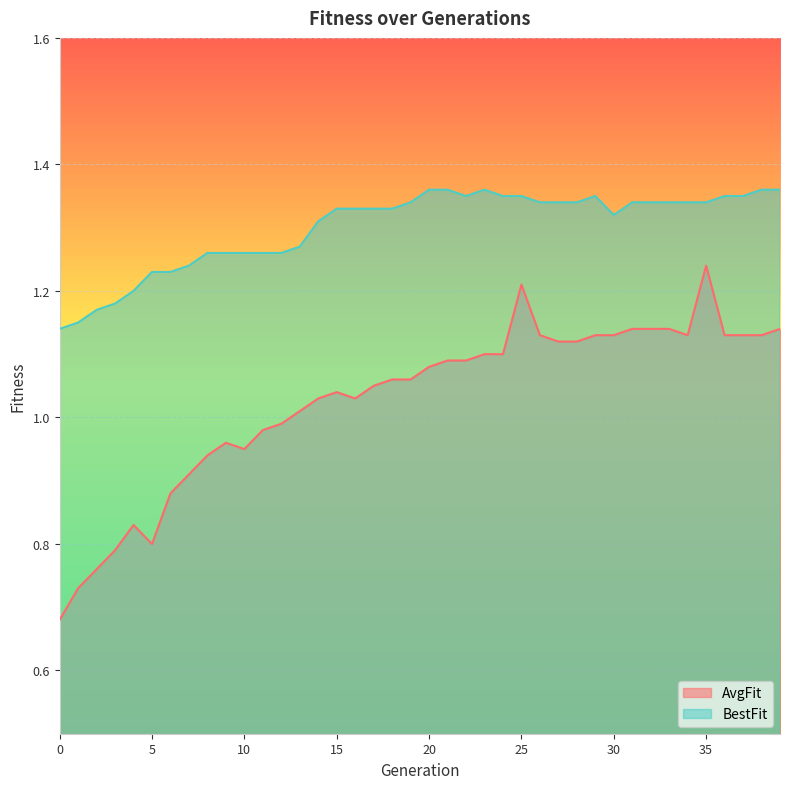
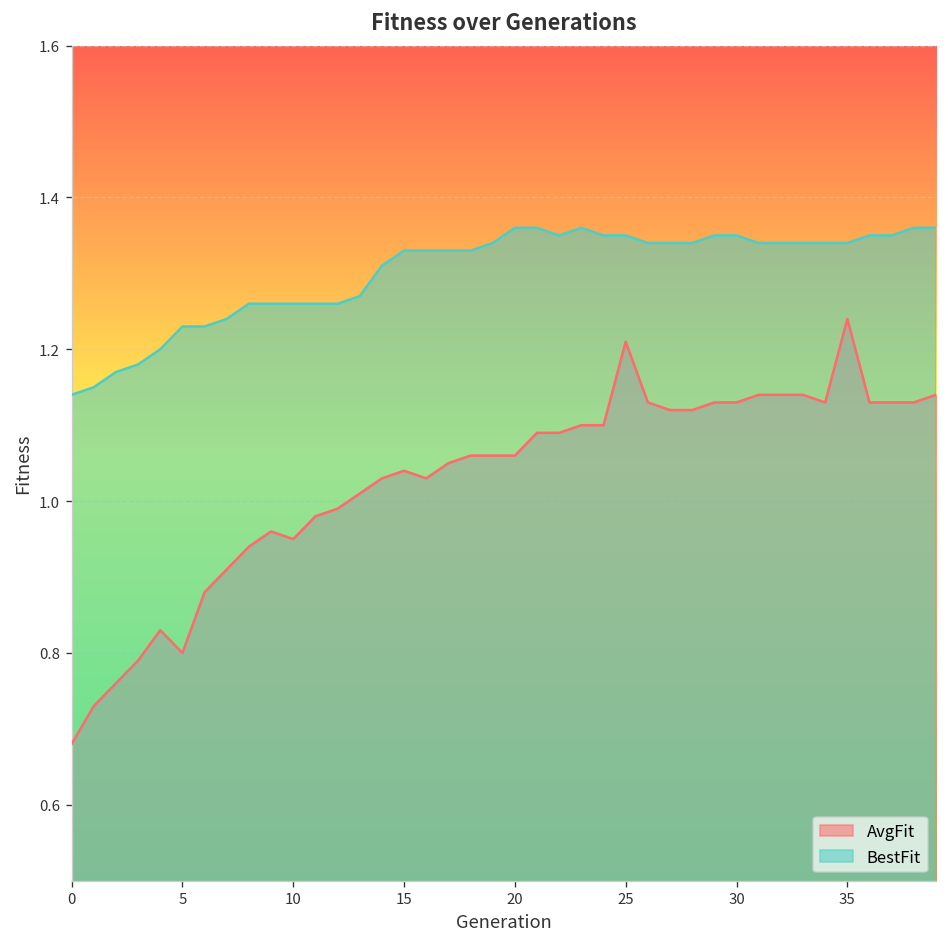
AvgFit, 20: 1.08 -> 1.06
BestFit, 30: 1.32 -> 1.35
